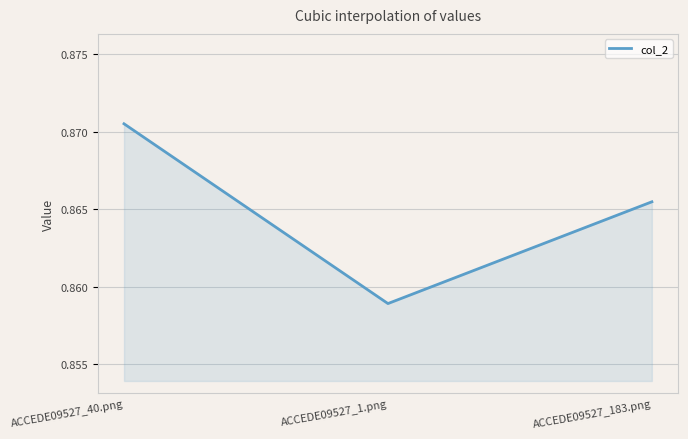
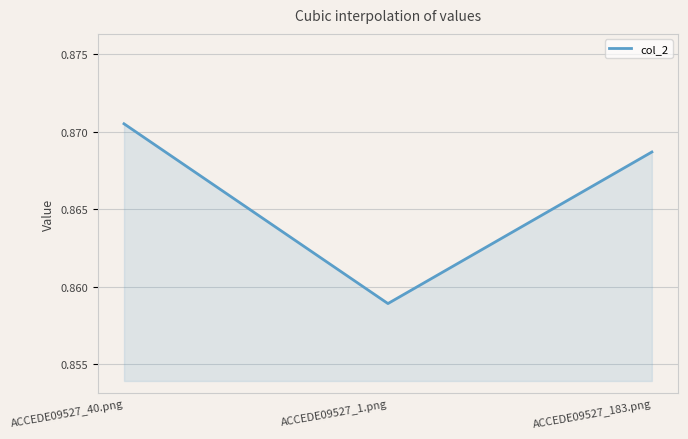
ACCEDE09527_183.png: 0.8655 -> 0.8687
